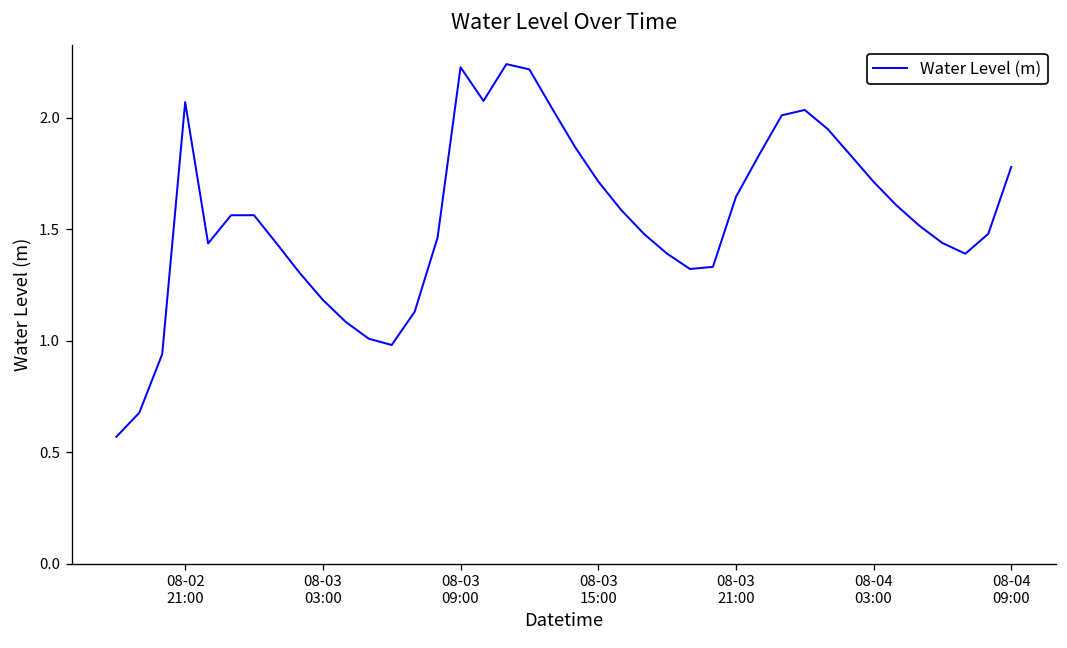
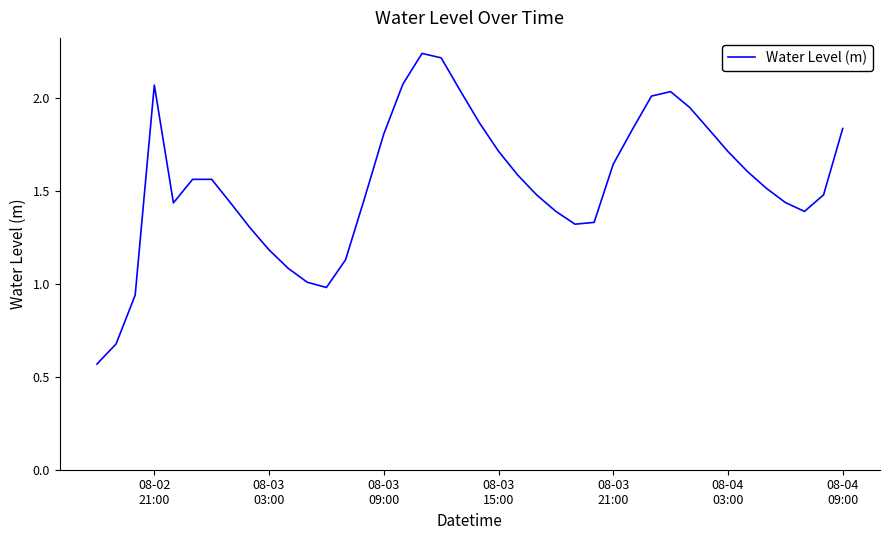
08-03 09:00: 2.23 -> 1.81
08-04 09:00: 1.78 -> 1.84
